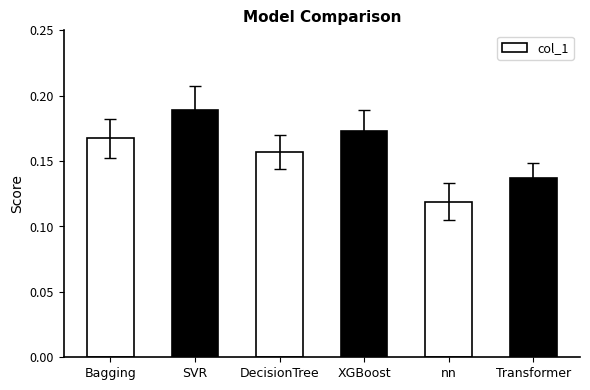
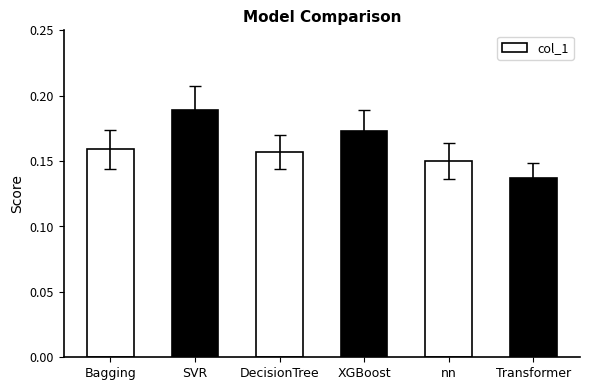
col_1, Bagging: 0.167 -> 0.159
col_1, nn: 0.119 -> 0.150
